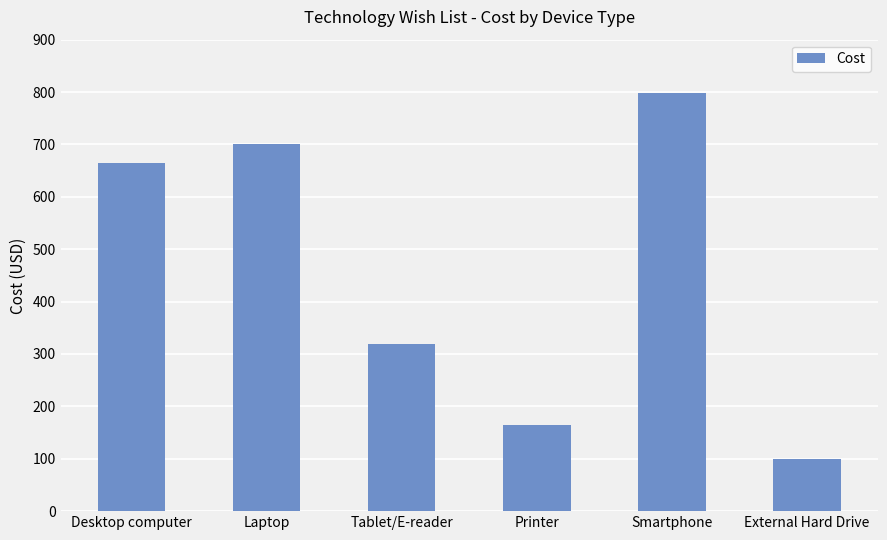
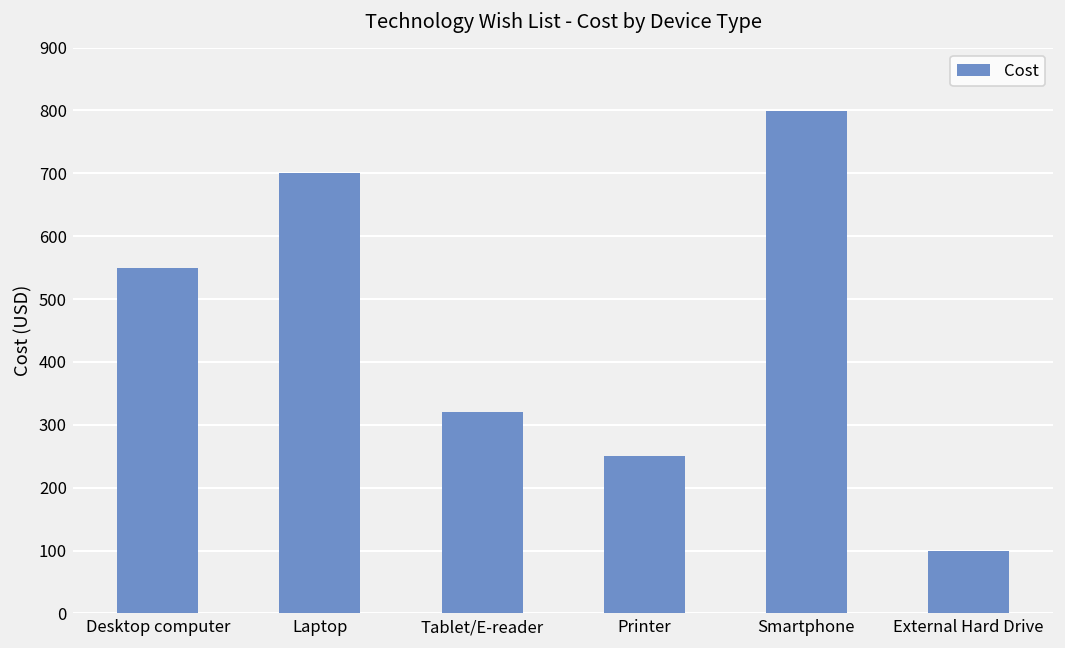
Desktop computer: 670 -> 550
Printer: 160 -> 250
